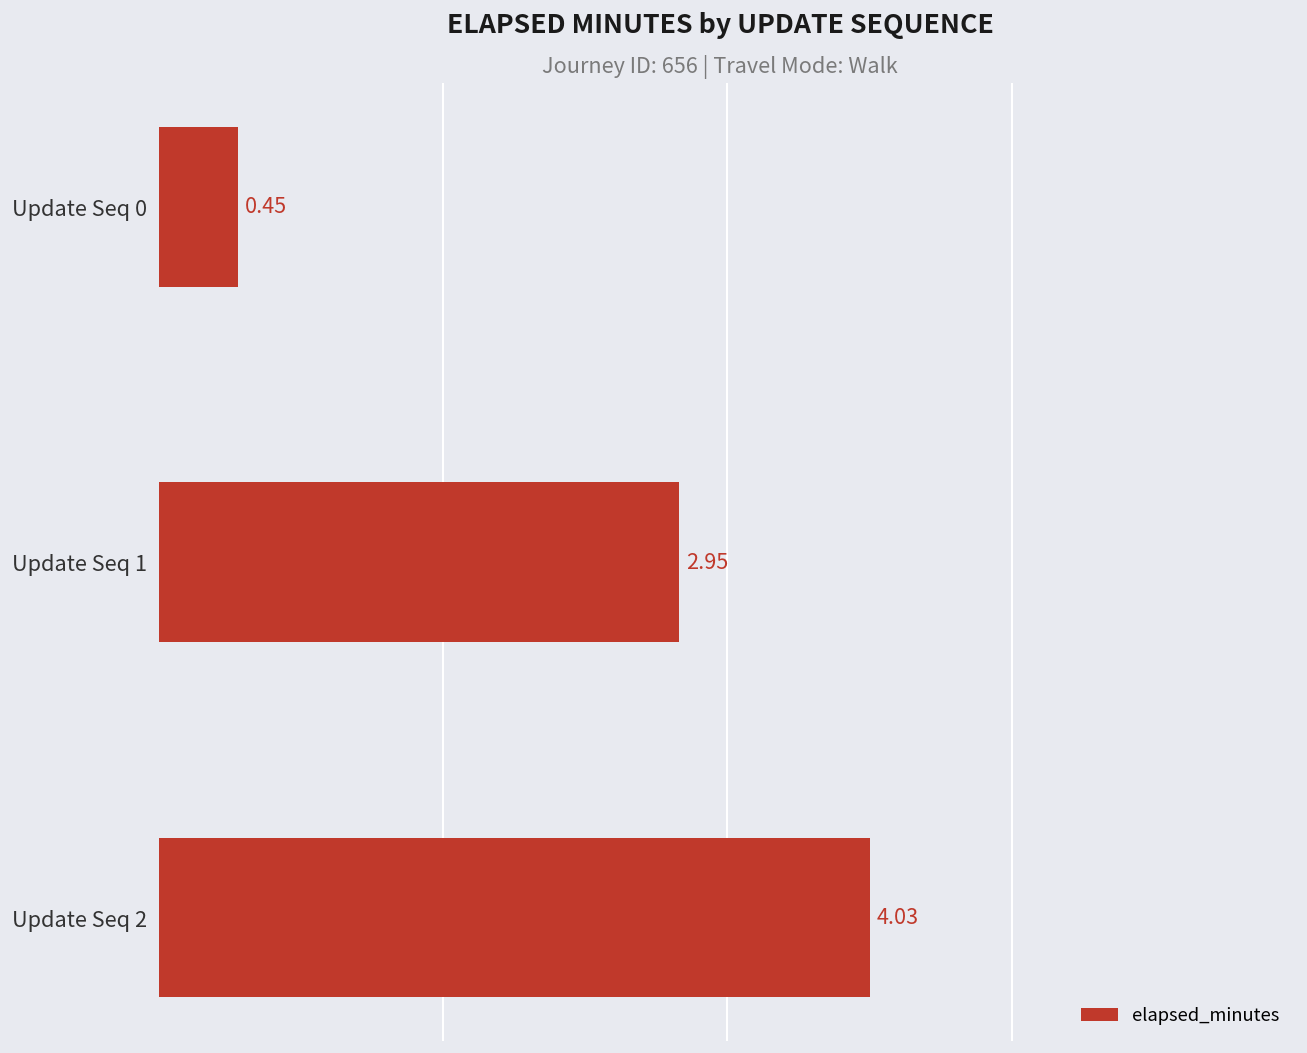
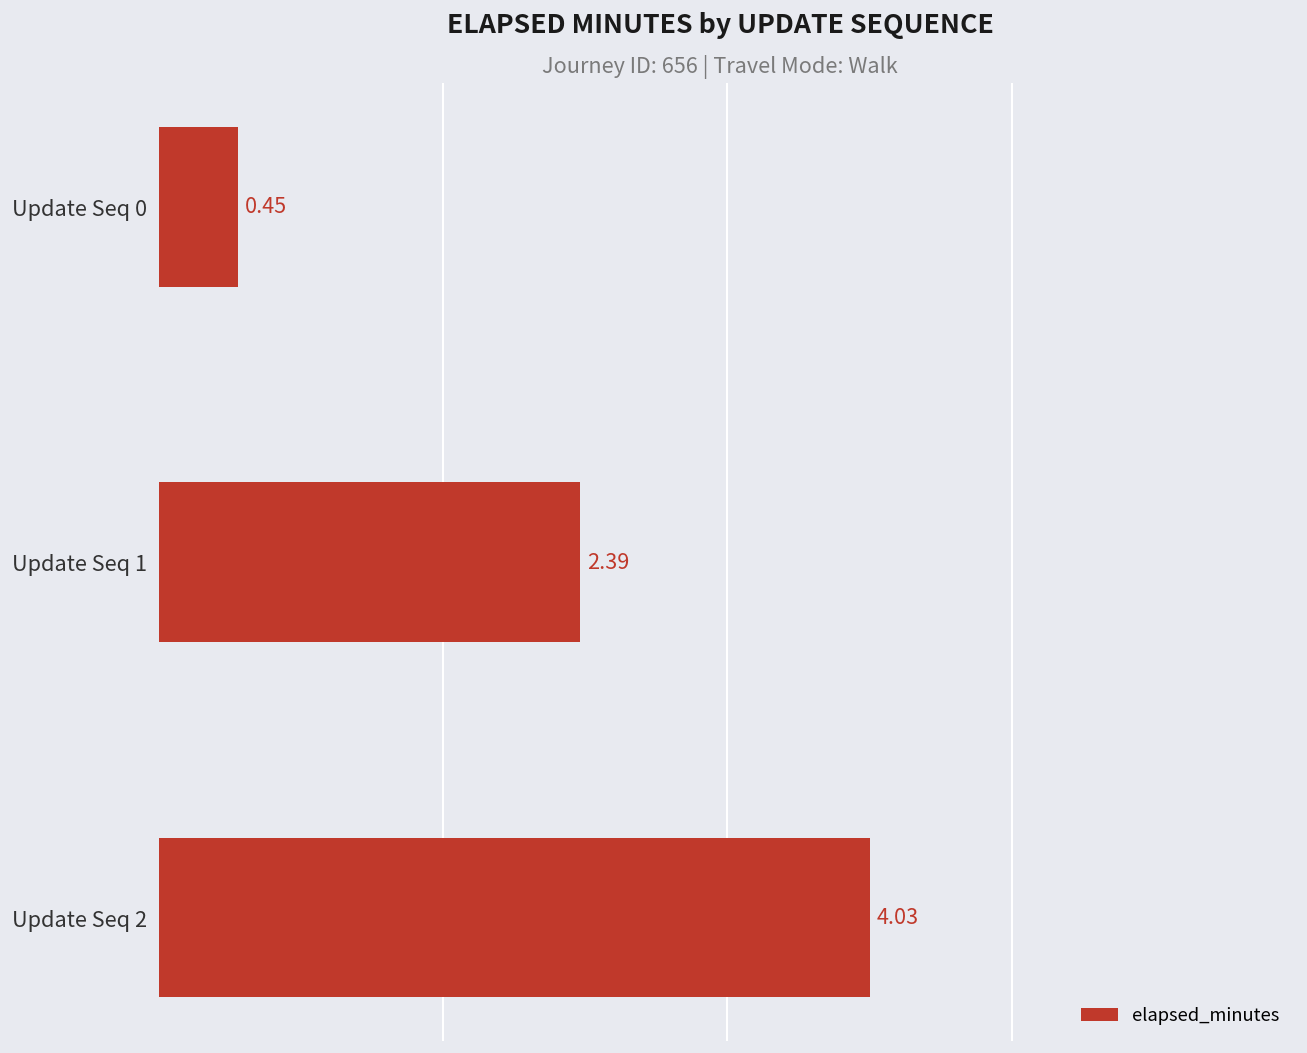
Update Seq 1: 2.95 -> 2.39
